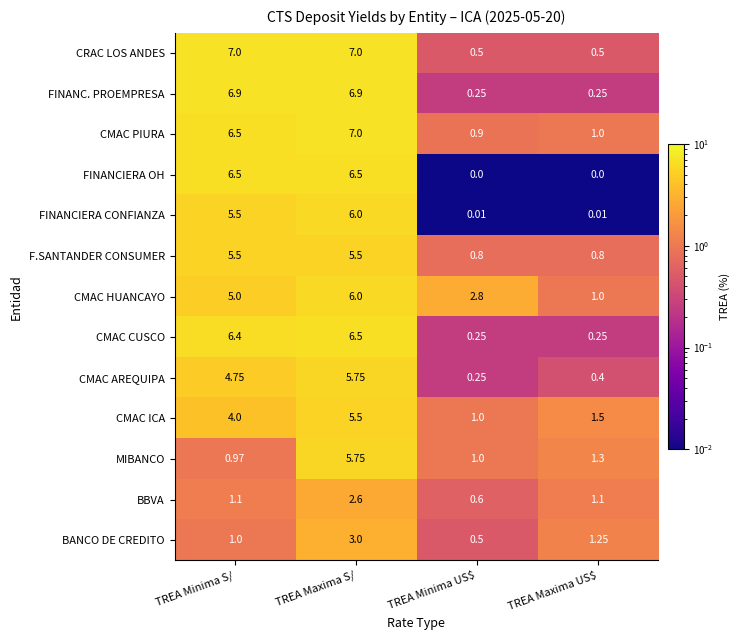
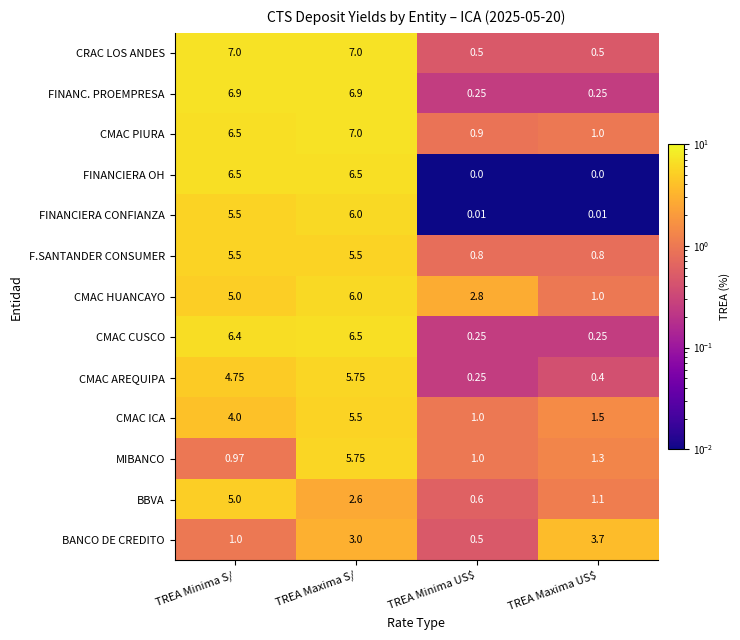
BBVA, TREA Minima S/: 1.1 -> 5.0
BANCO DE CREDITO, TREA Maxima US$: 1.25 -> 3.7
